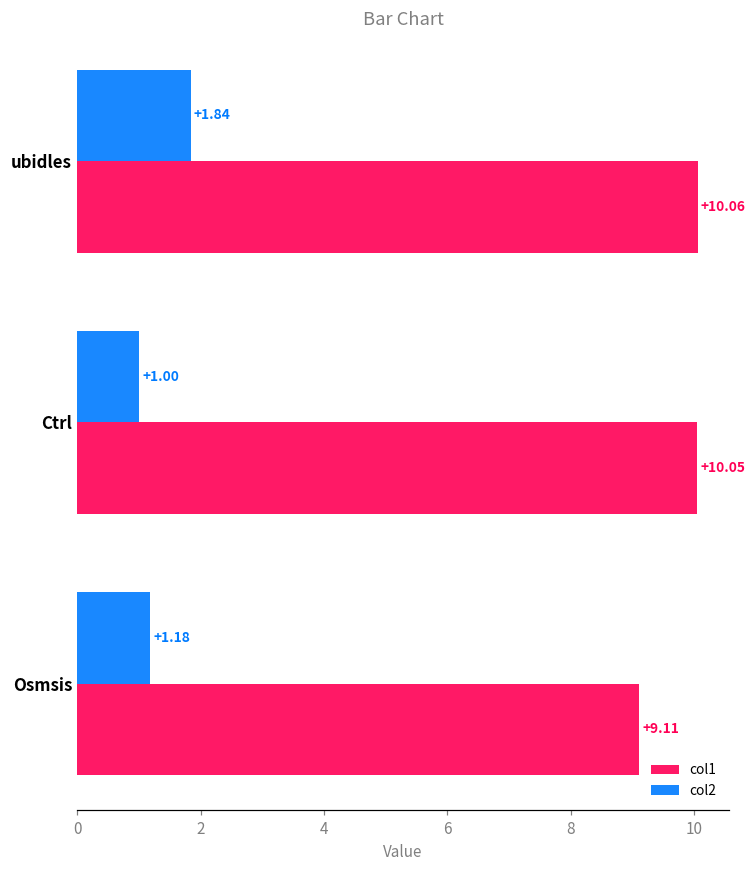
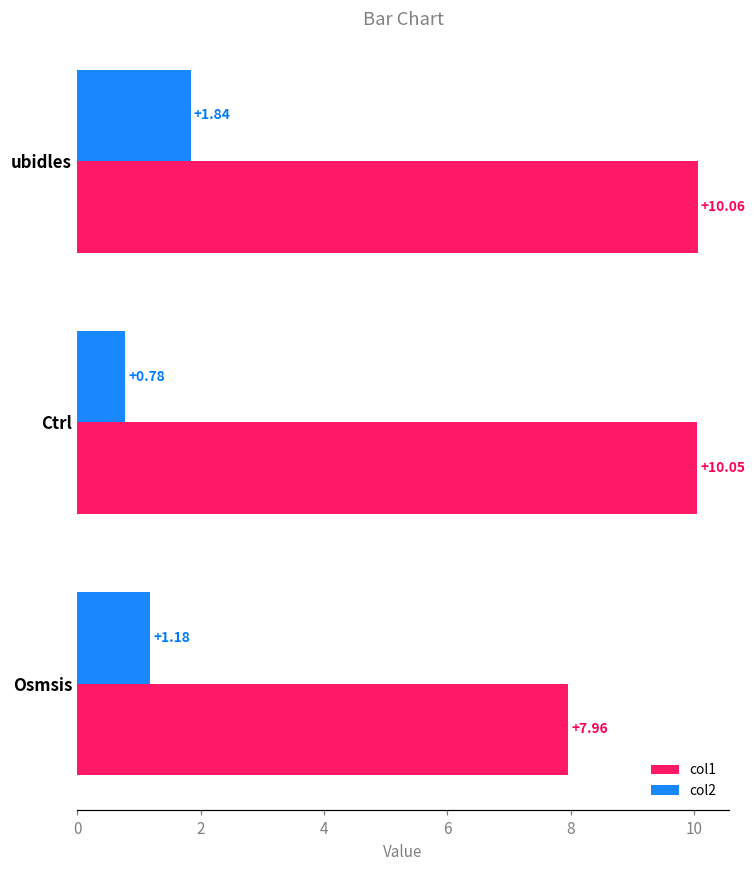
col2, Ctrl: +1.00 -> +0.78
col1, Osmsis: +9.11 -> +7.96
